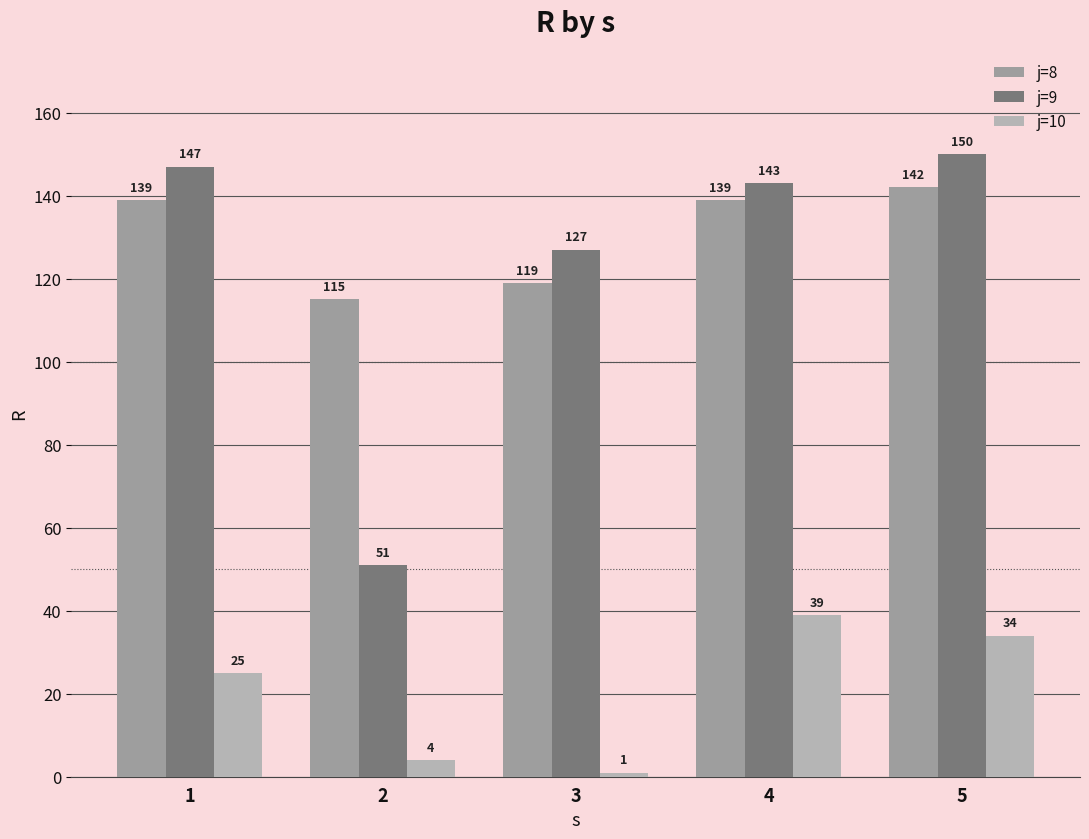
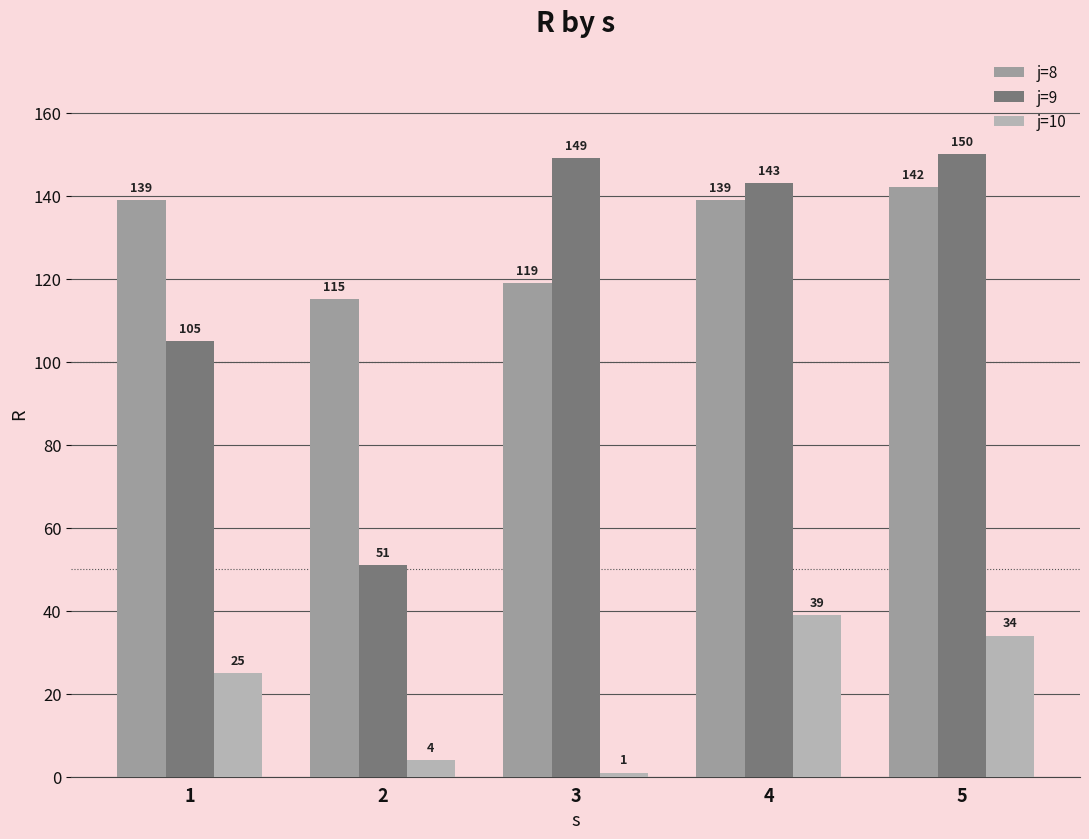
j=9, 1: 147 -> 105
j=9, 3: 127 -> 149
